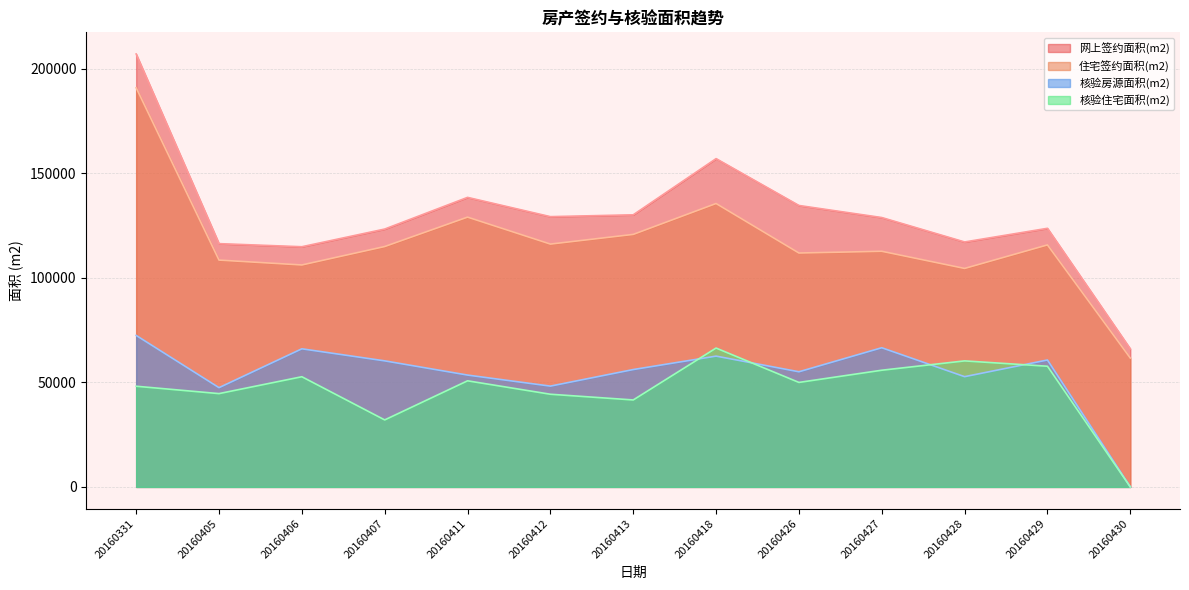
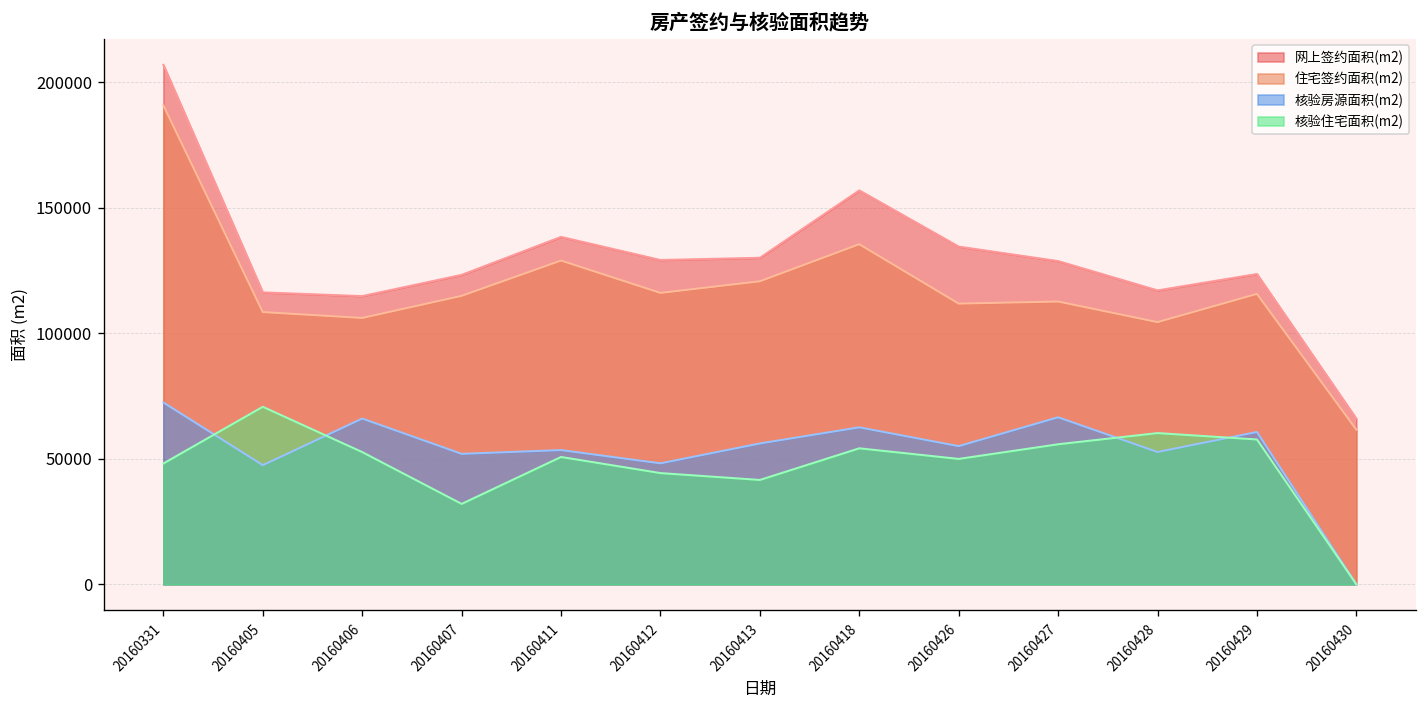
核验住宅面积(m2), 20160405: 45000 -> 71000
核验房源面积(m2), 20160407: 60000 -> 52000
核验住宅面积(m2), 20160418: 66000 -> 54000
